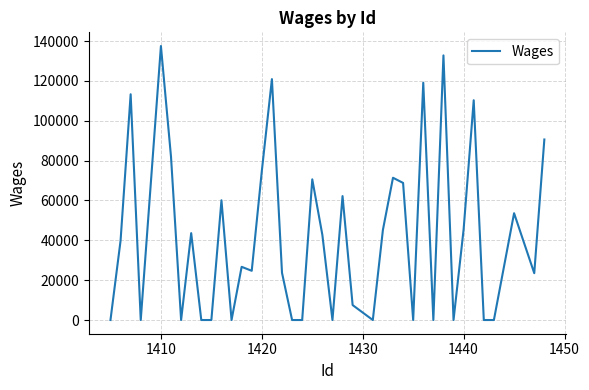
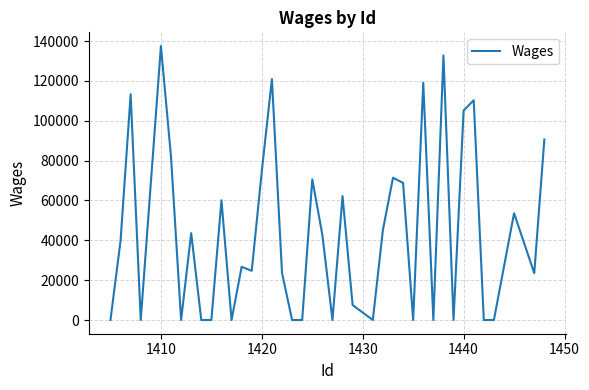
1440: 46000 -> 105000
